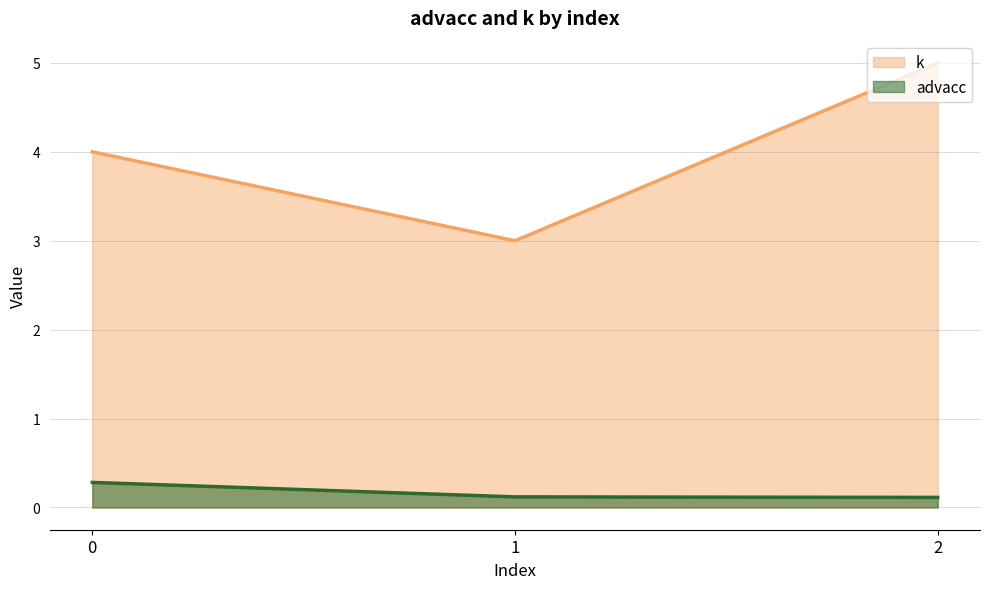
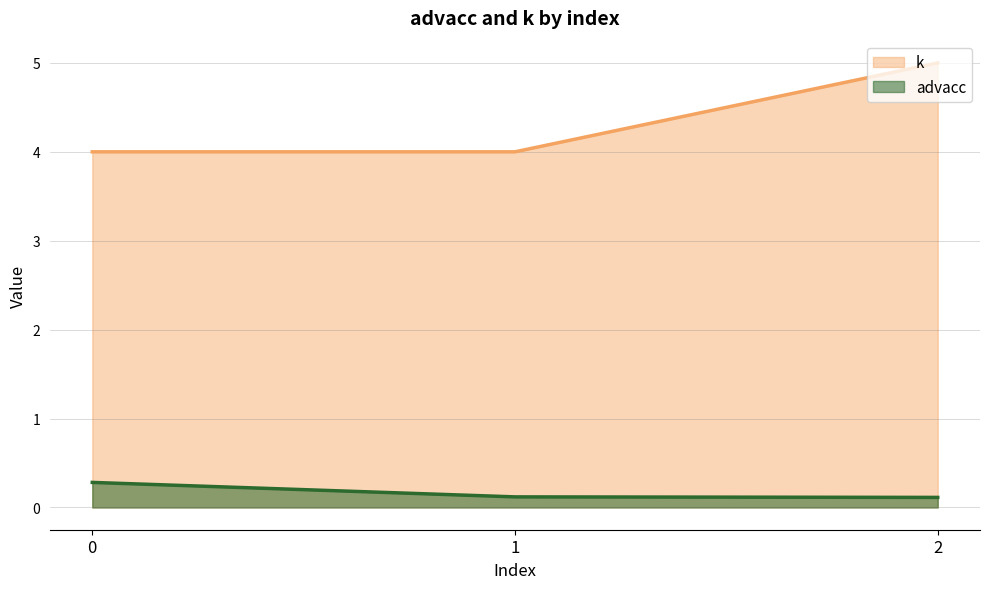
k, 1: 3 -> 4
